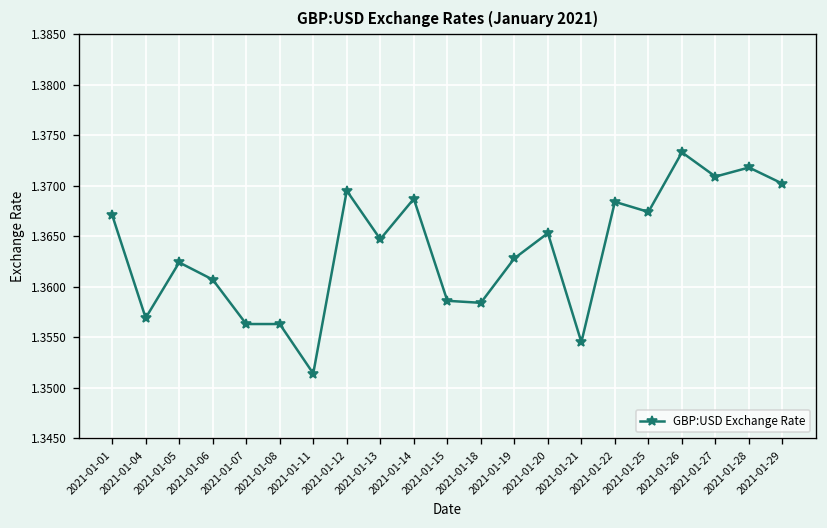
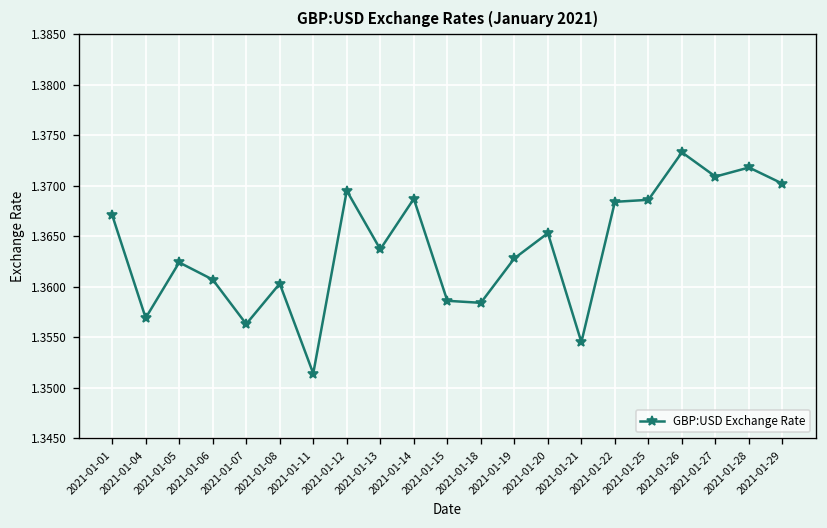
2021-01-08: 1.356 -> 1.360
2021-01-13: 1.365 -> 1.364
2021-01-25: 1.367 -> 1.369
